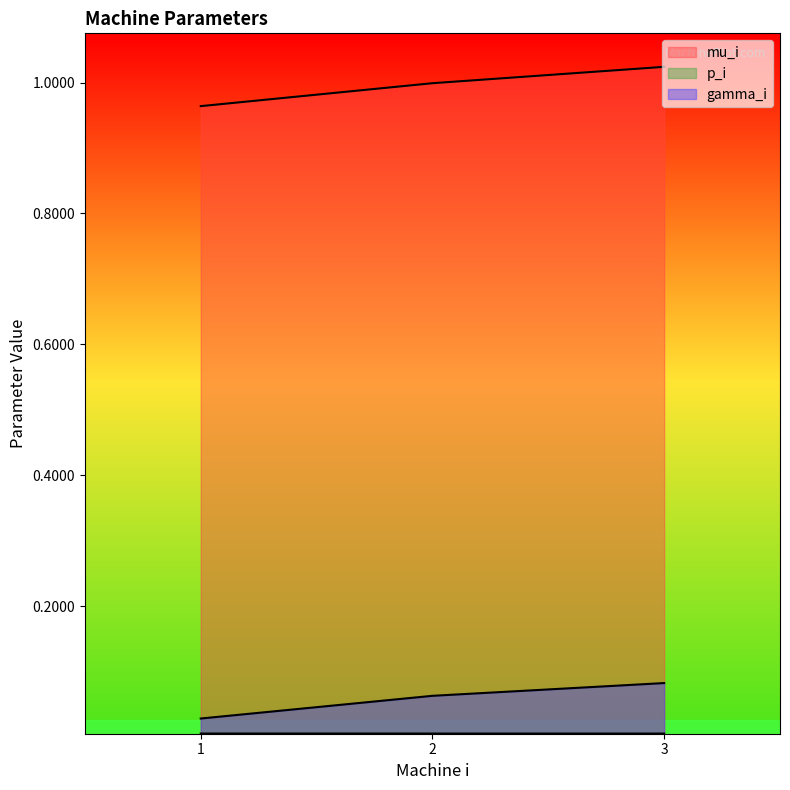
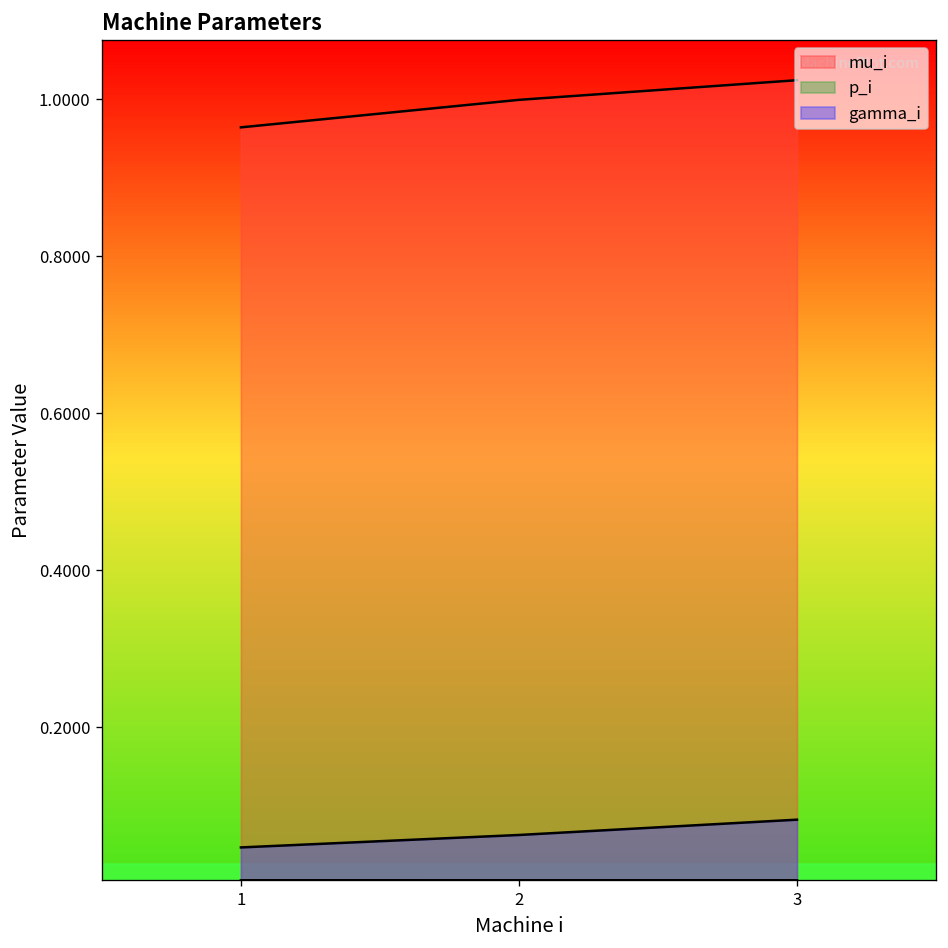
gamma_i, 1: 0.03 -> 0.05
